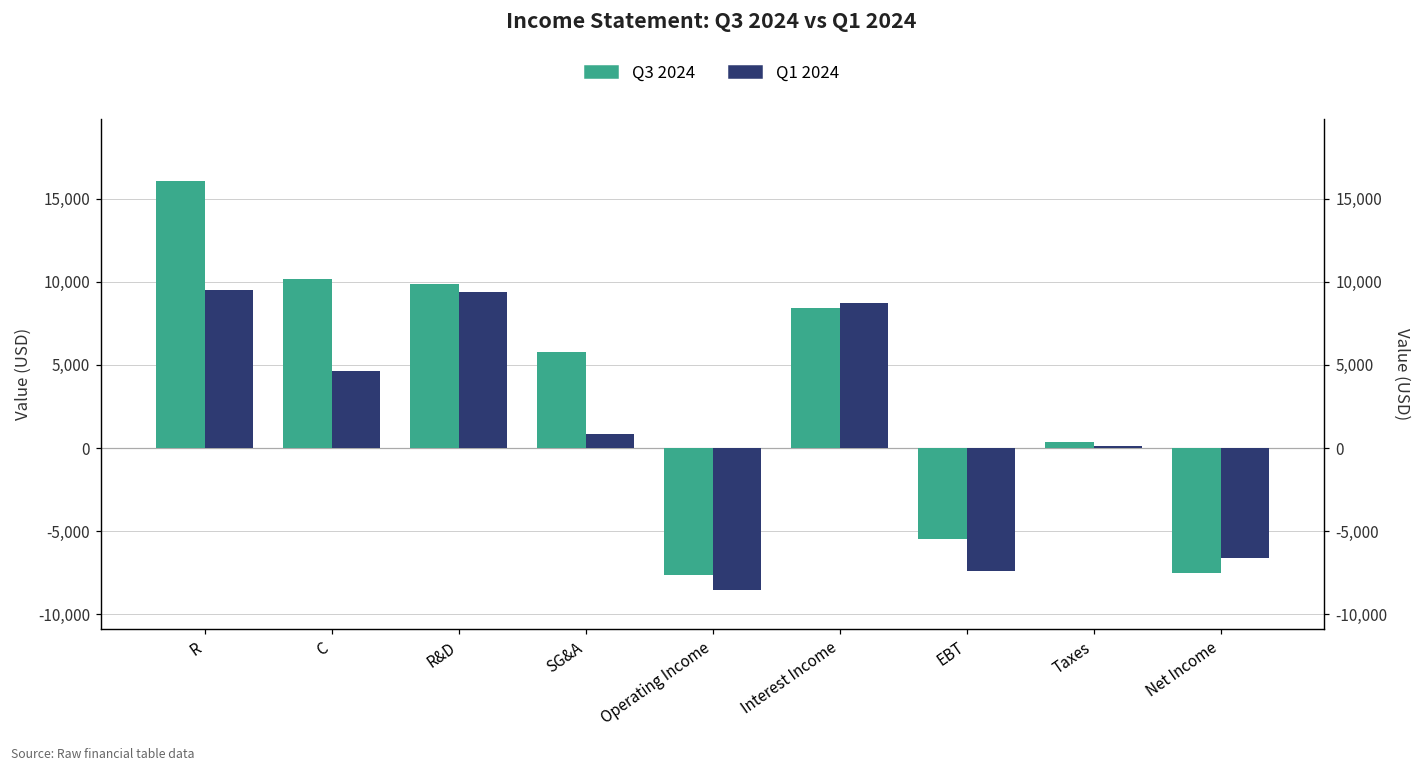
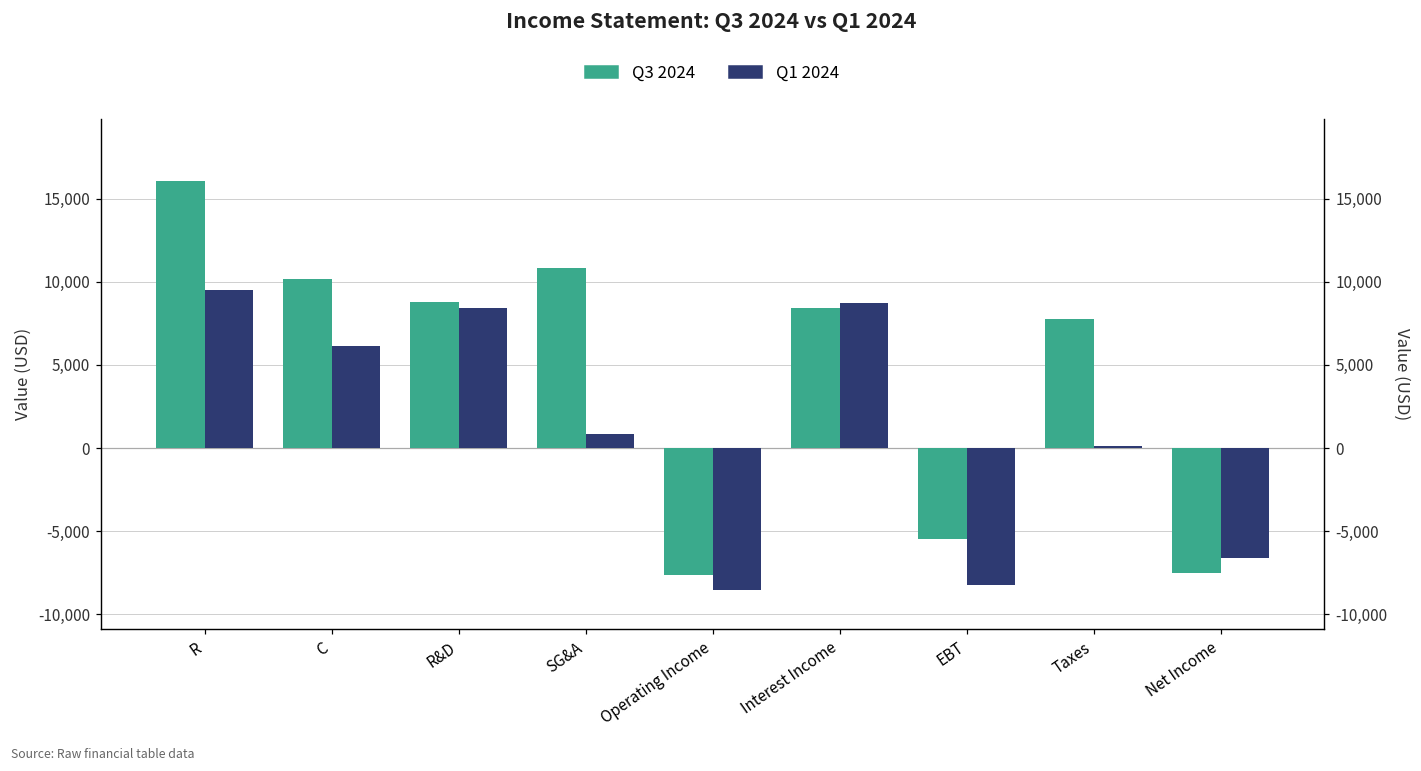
Q3 2024, R&D: 9,900 -> 8,800
Q3 2024, SG&A: 5,800 -> 10,800
Q3 2024, Taxes: 300 -> 7,700
Q1 2024, C: 4,600 -> 6,100
Q1 2024, R&D: 9,400 -> 8,400
Q1 2024, EBT: -7,400 -> -8,200
